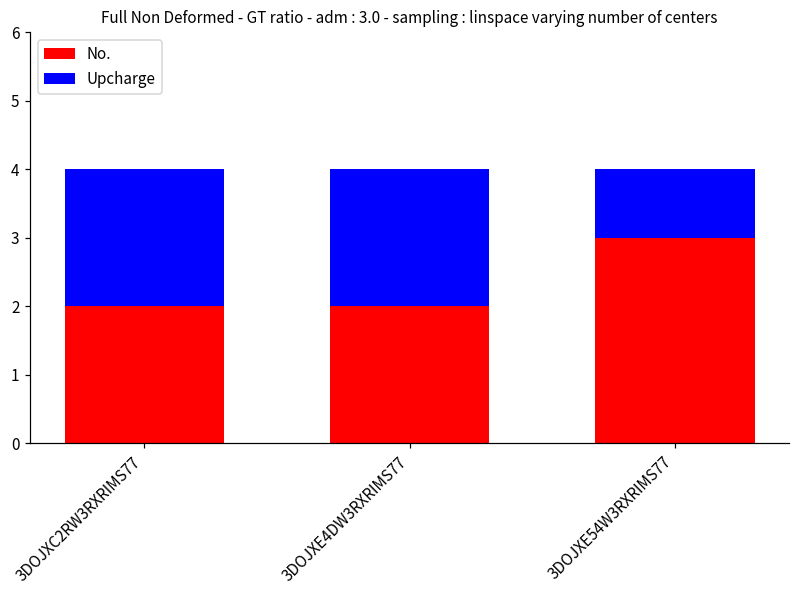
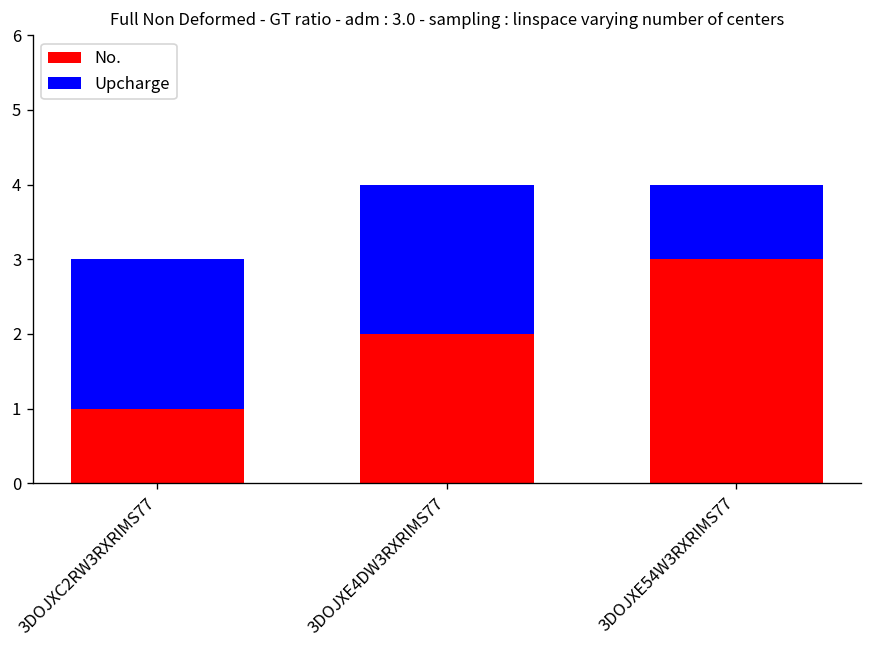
No., 3DOJXC2RW3RXRIMS77: 2 -> 1
